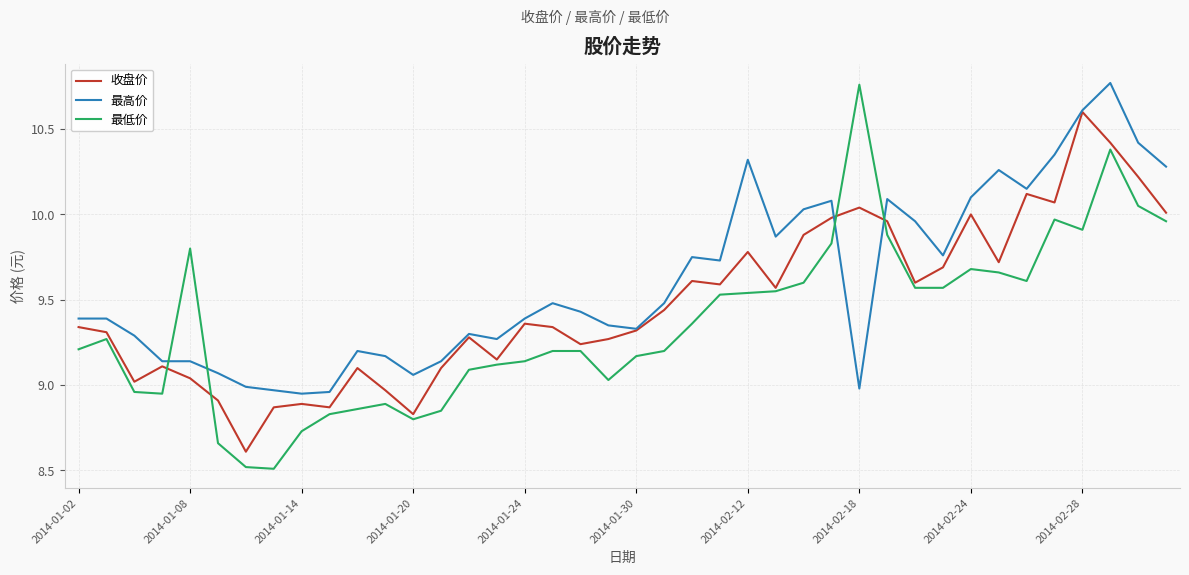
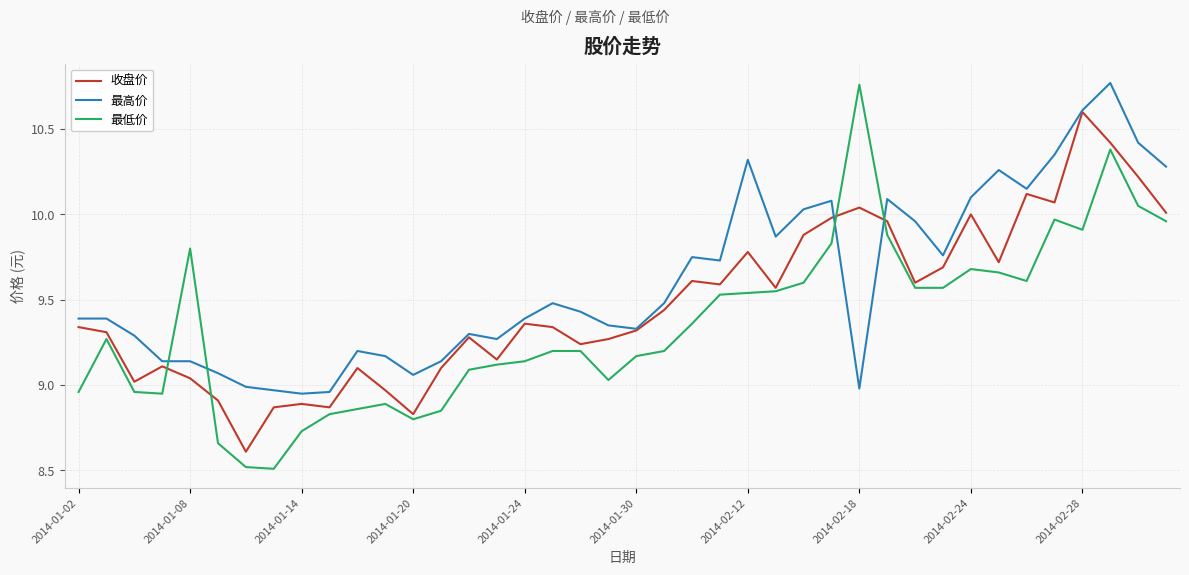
最低价, 2014-01-02: 9.21 -> 8.96
